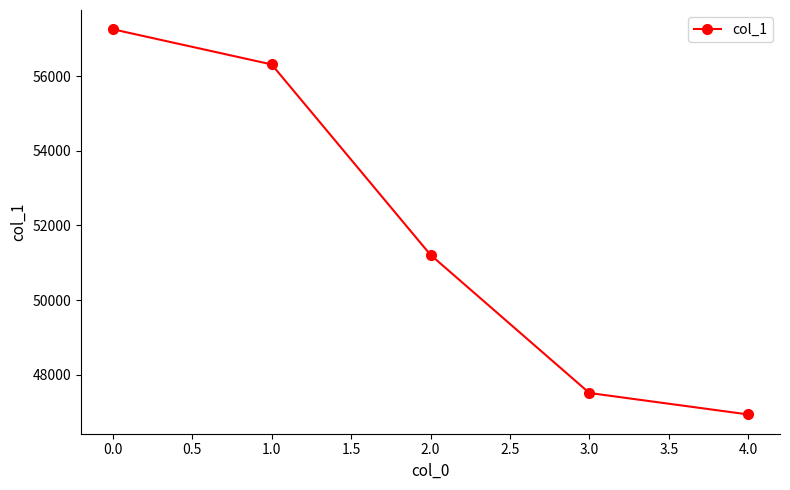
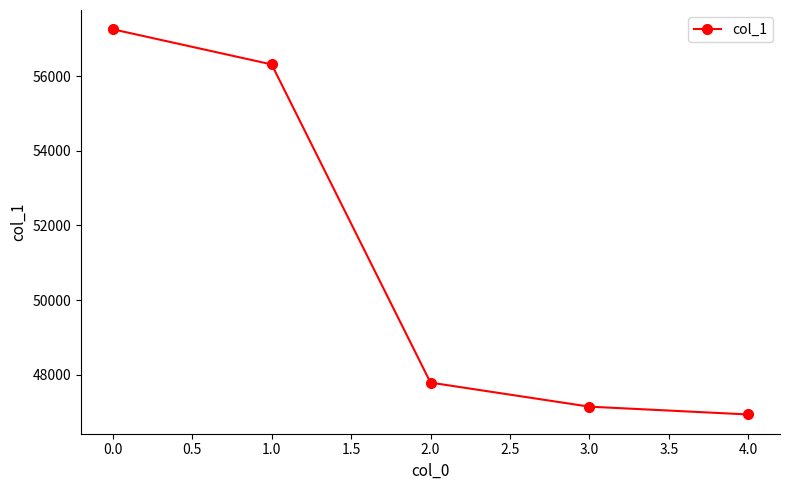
2.0: 51200 -> 47800
3.0: 47500 -> 47100
